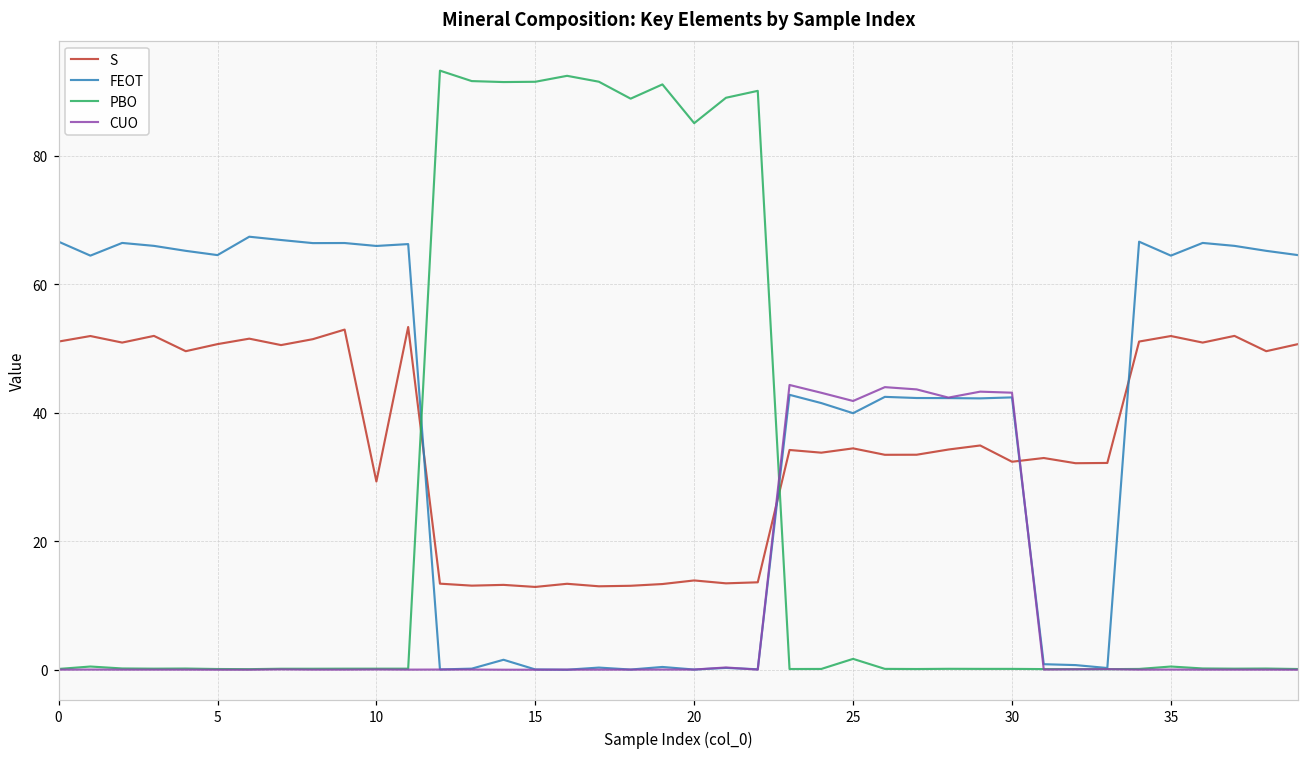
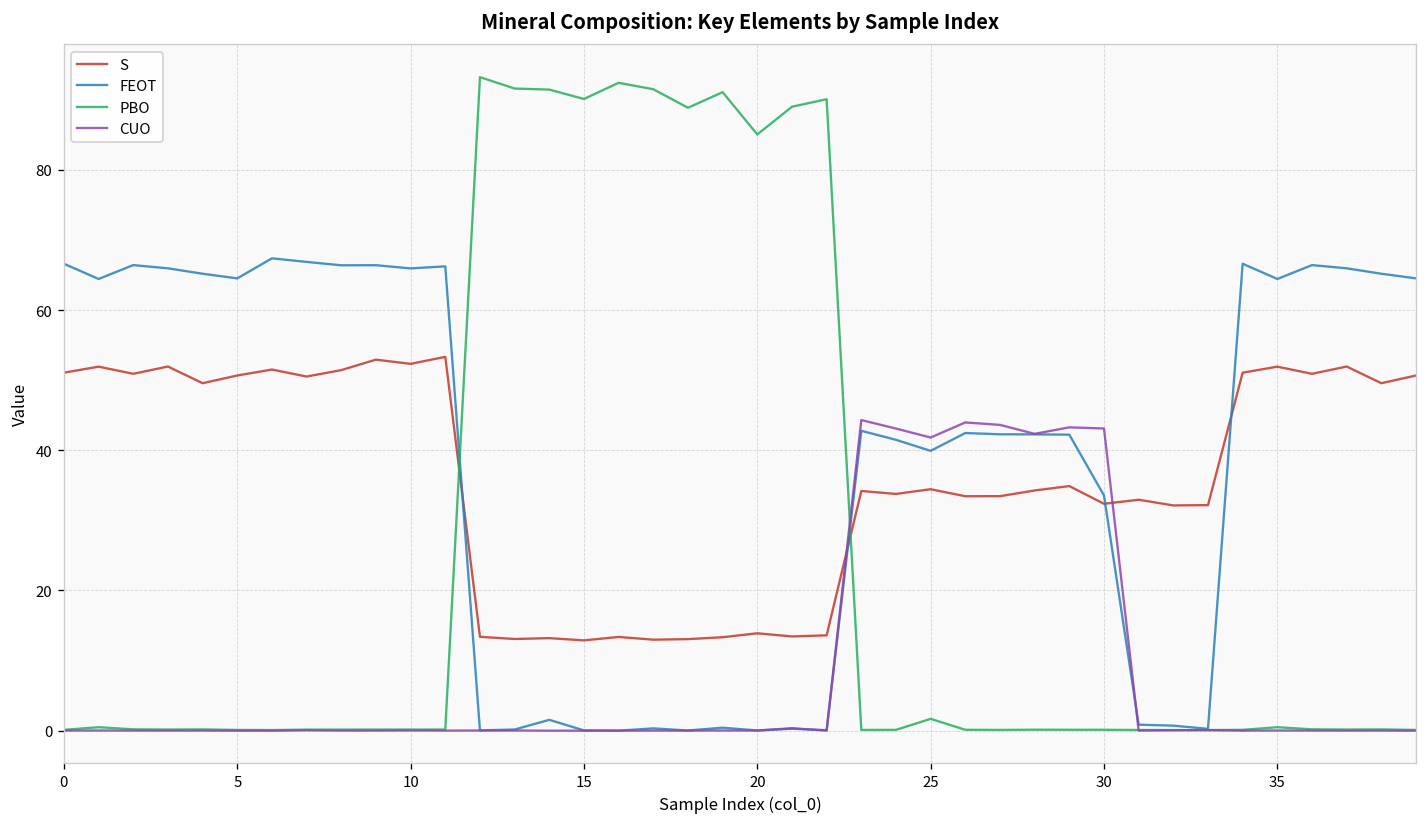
S, 10: 29 -> 52
PBO, 15: 91 -> 90
FEOT, 30: 42 -> 34
